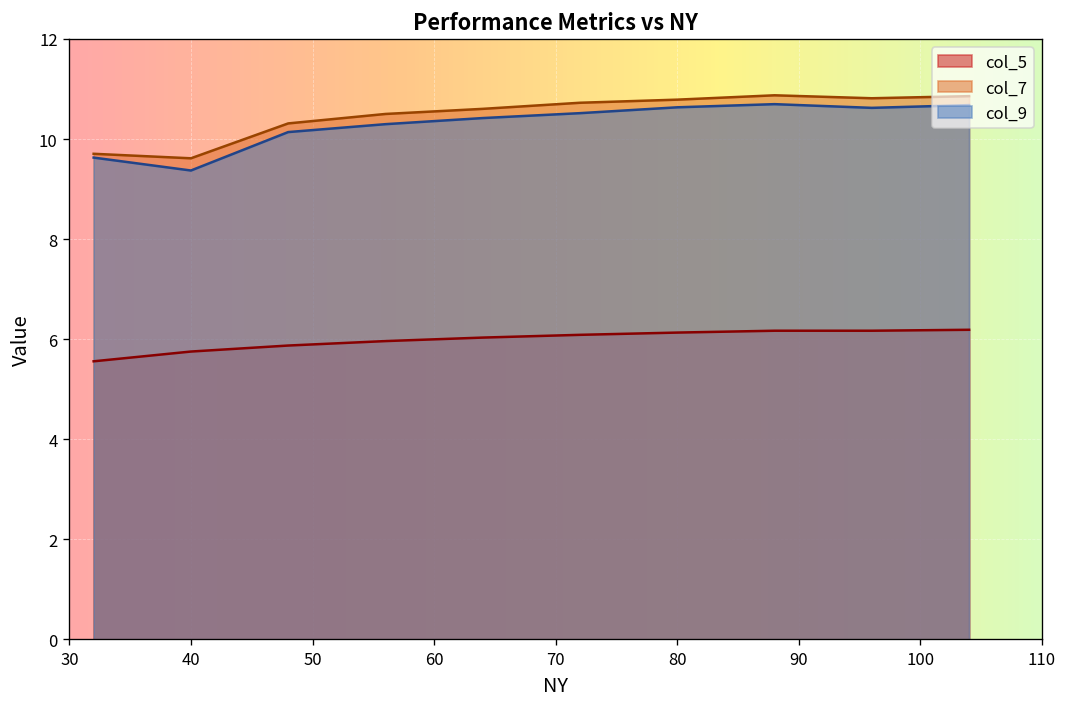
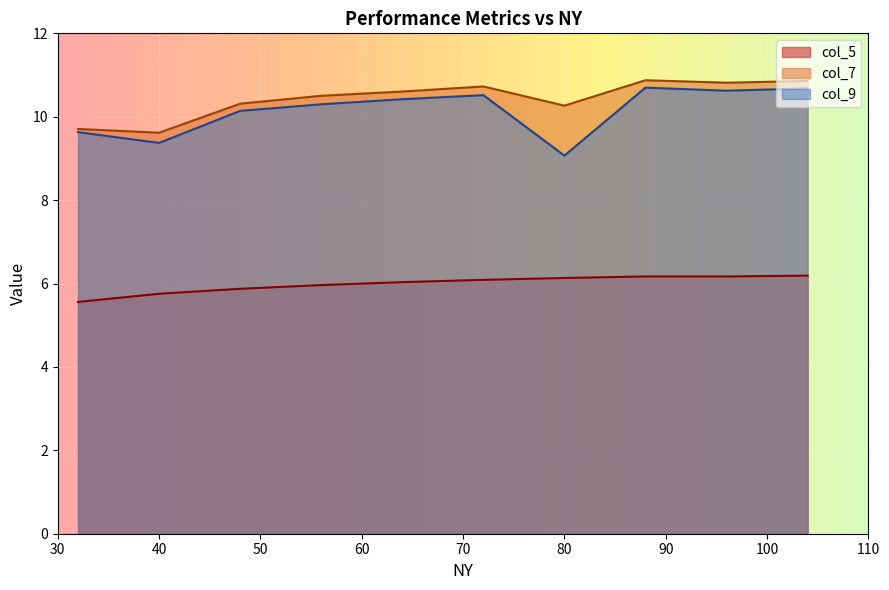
col_7, 80: 10.8 -> 10.3
col_9, 80: 10.6 -> 9.1
